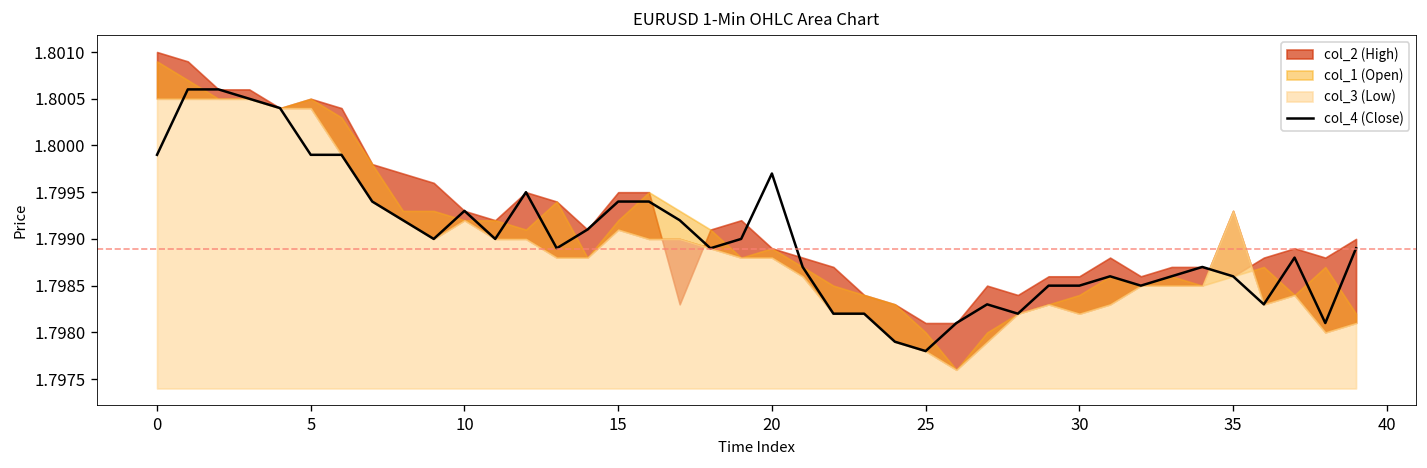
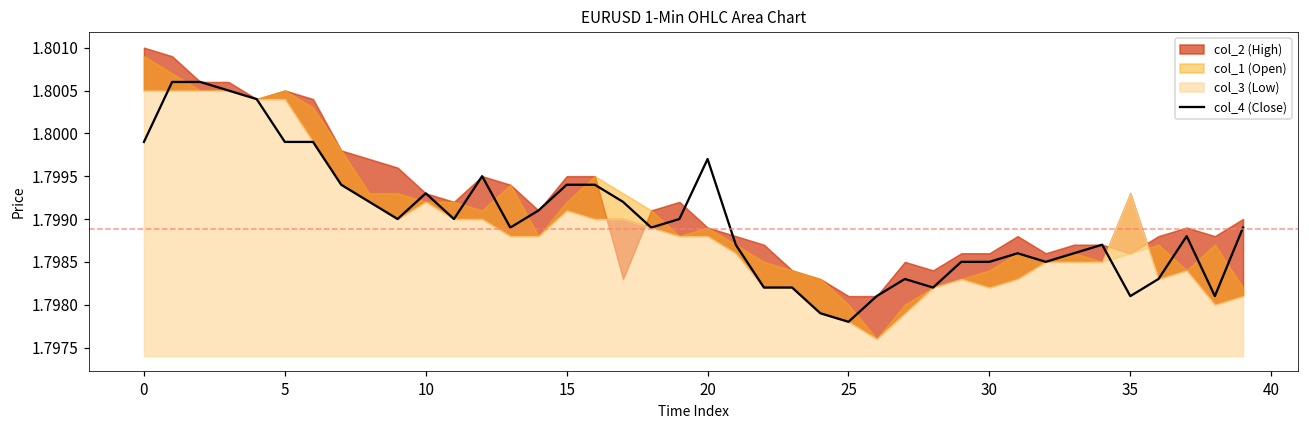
col_4 (Close), 35: 1.7986 -> 1.7981
